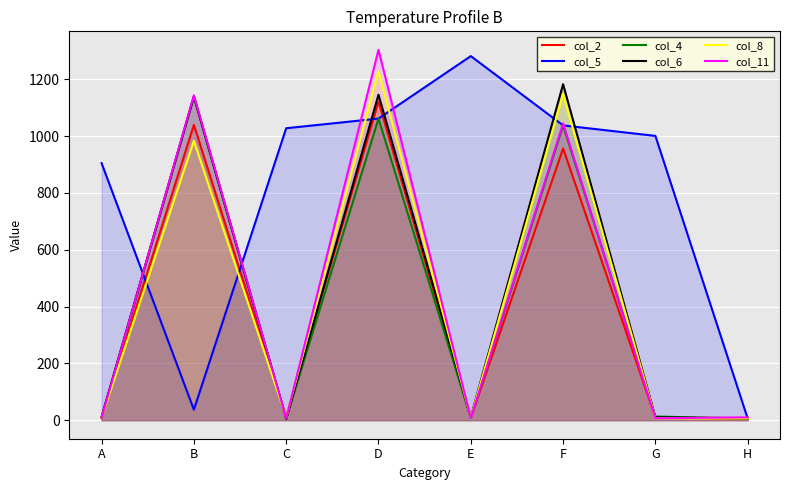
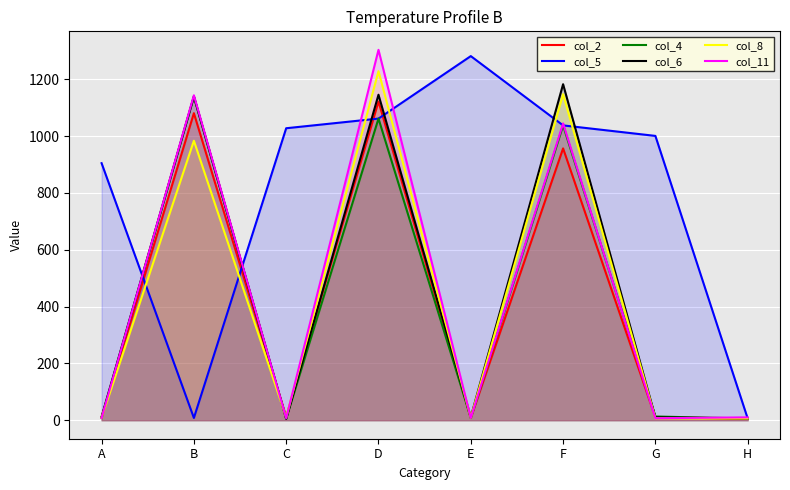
col_2, B: 1040 -> 1080
col_5, B: 40 -> 10
